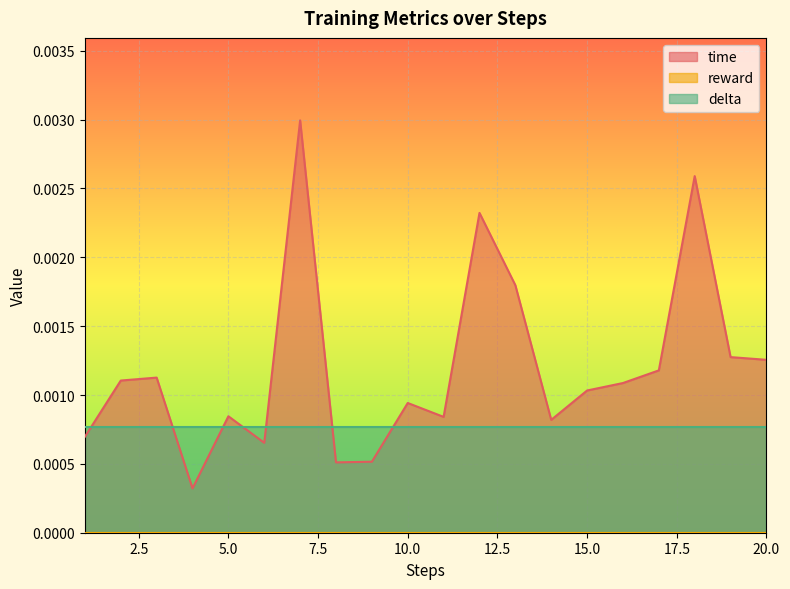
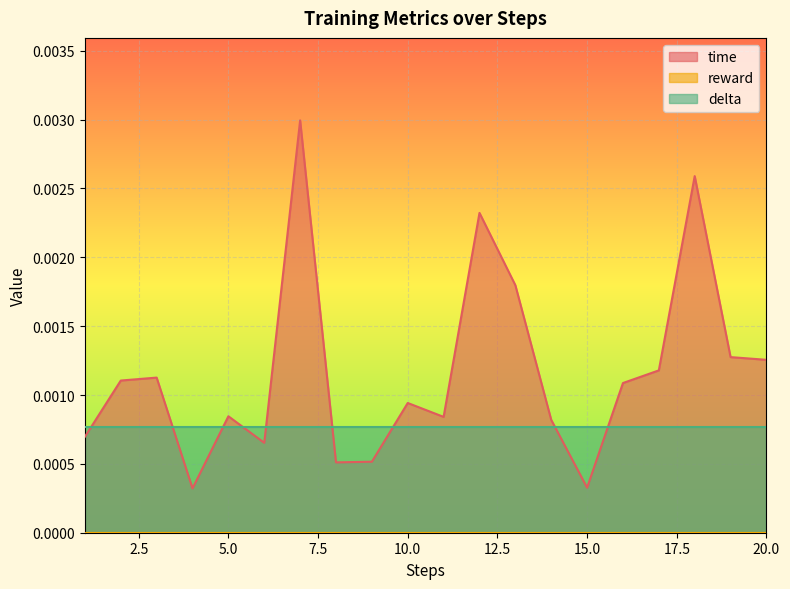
time, 15.0: 0.00103 -> 0.00033
